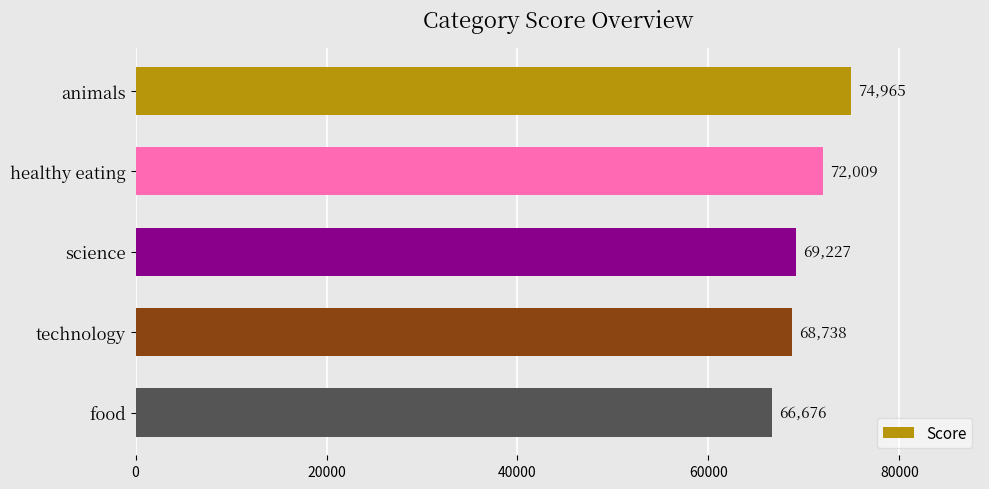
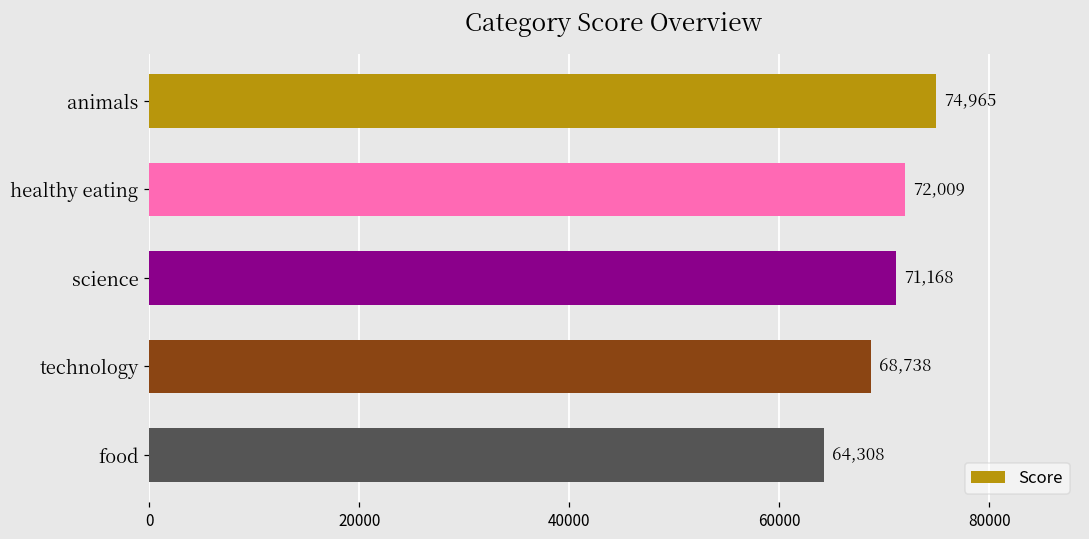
science: 69,227 -> 71,168
food: 66,676 -> 64,308
